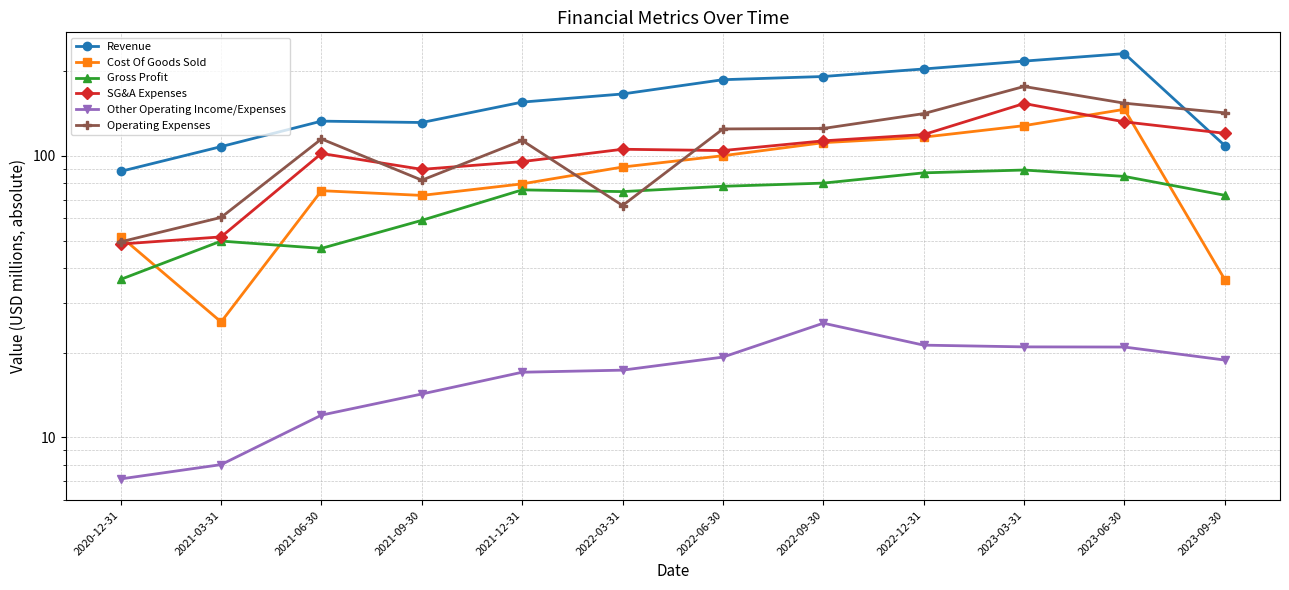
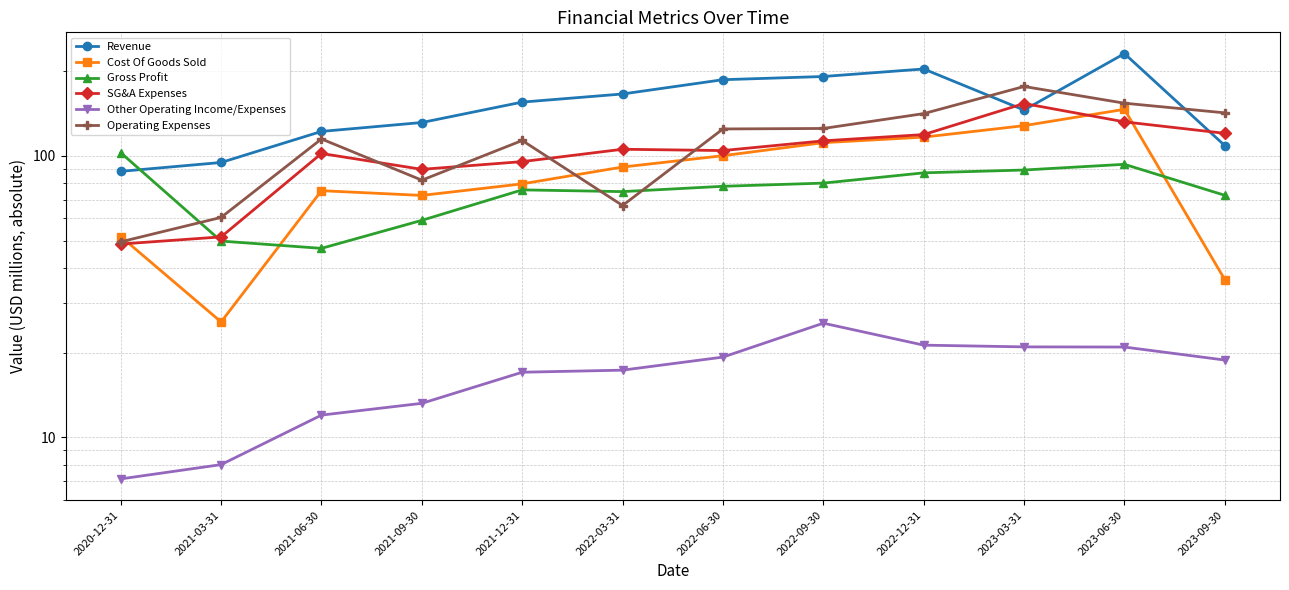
Gross Profit, 2020-12-31: 36 -> 103
Revenue, 2021-03-31: 108 -> 95
Revenue, 2021-06-30: 130 -> 120
Other Operating Income/Expenses, 2021-09-30: 14 -> 13
Revenue, 2023-03-31: 220 -> 150
Gross Profit, 2023-06-30: 85 -> 93
